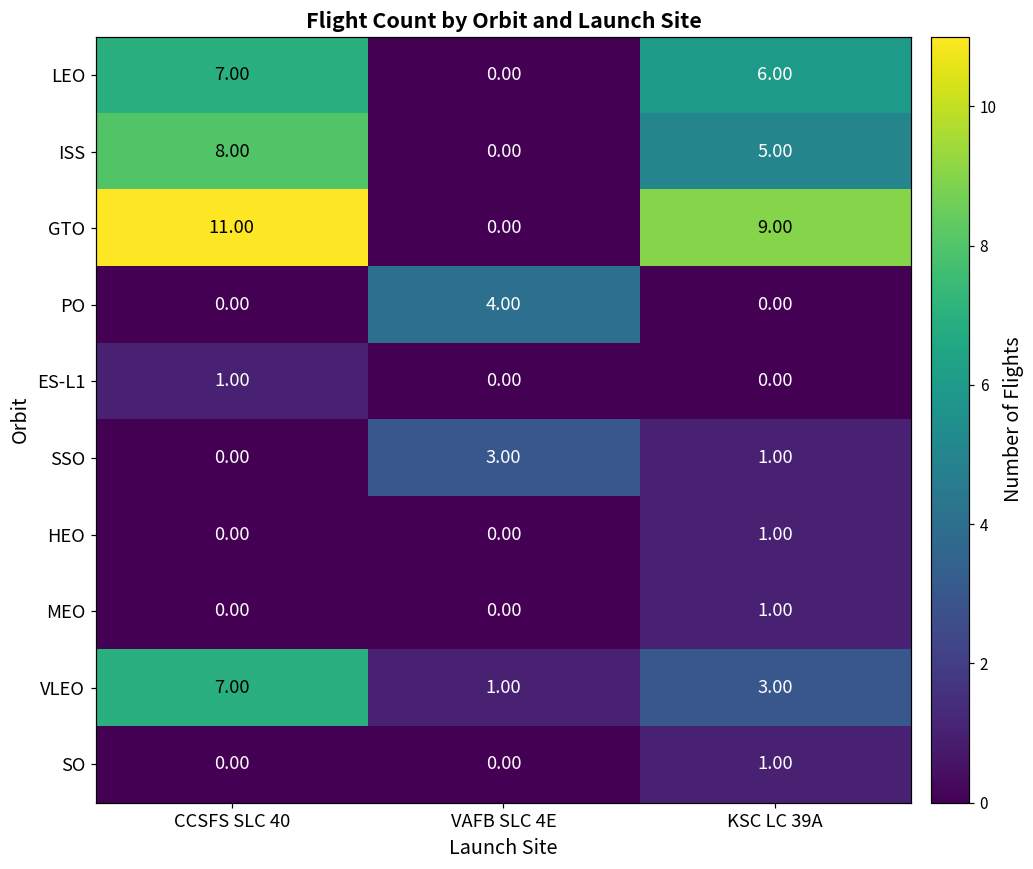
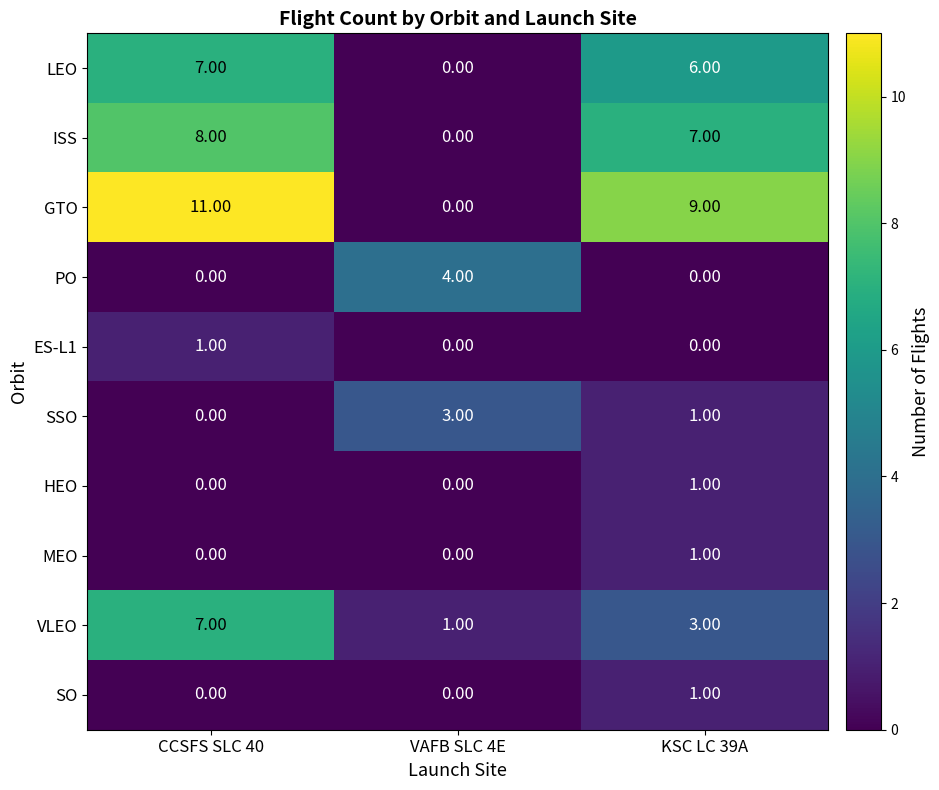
ISS, KSC LC 39A: 5.00 -> 7.00
